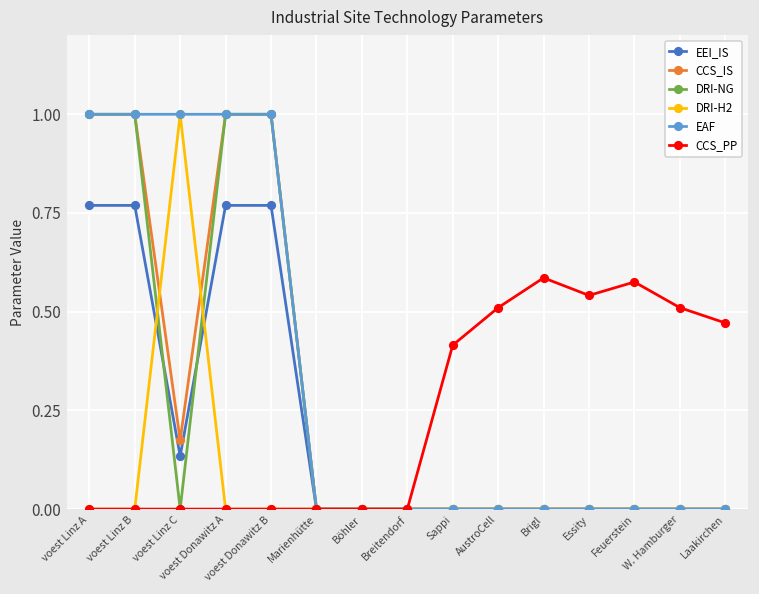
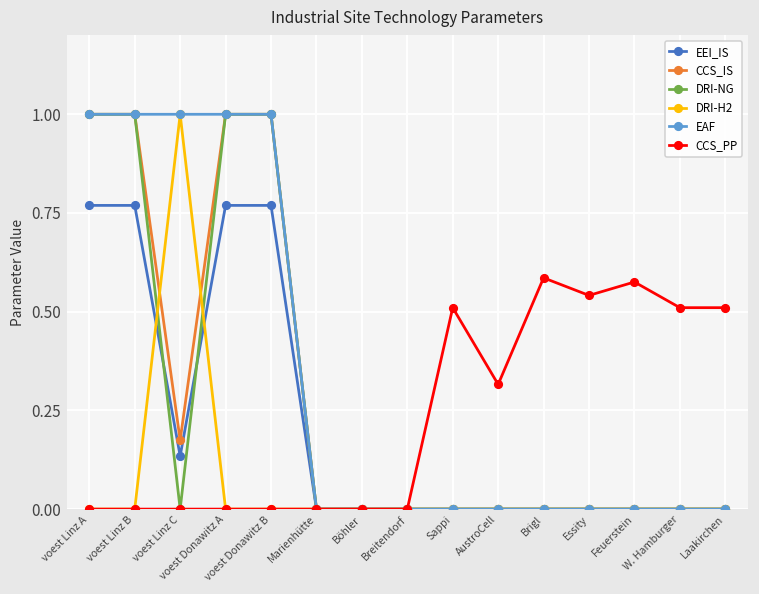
CCS_PP, Sappi: 0.42 -> 0.51
CCS_PP, AustroCell: 0.51 -> 0.32
CCS_PP, Laakirchen: 0.47 -> 0.51
